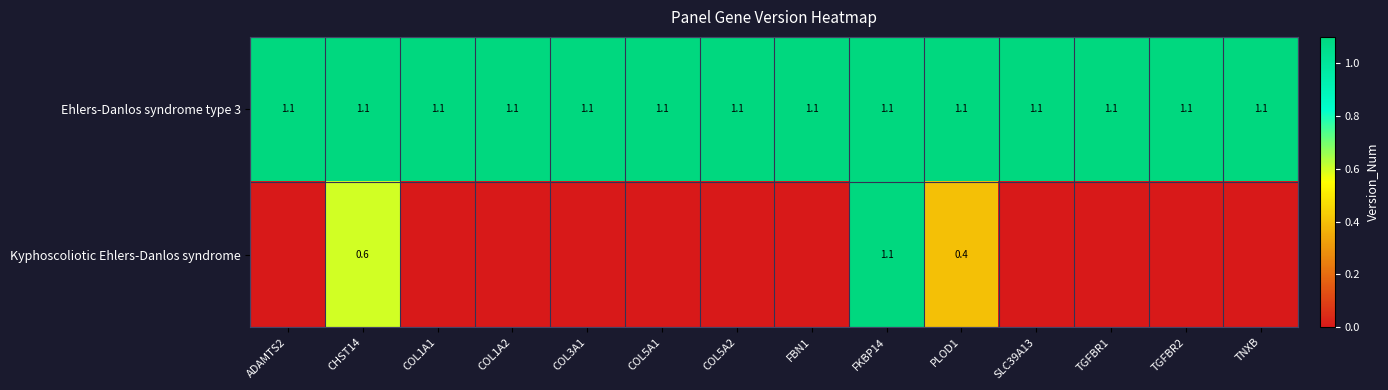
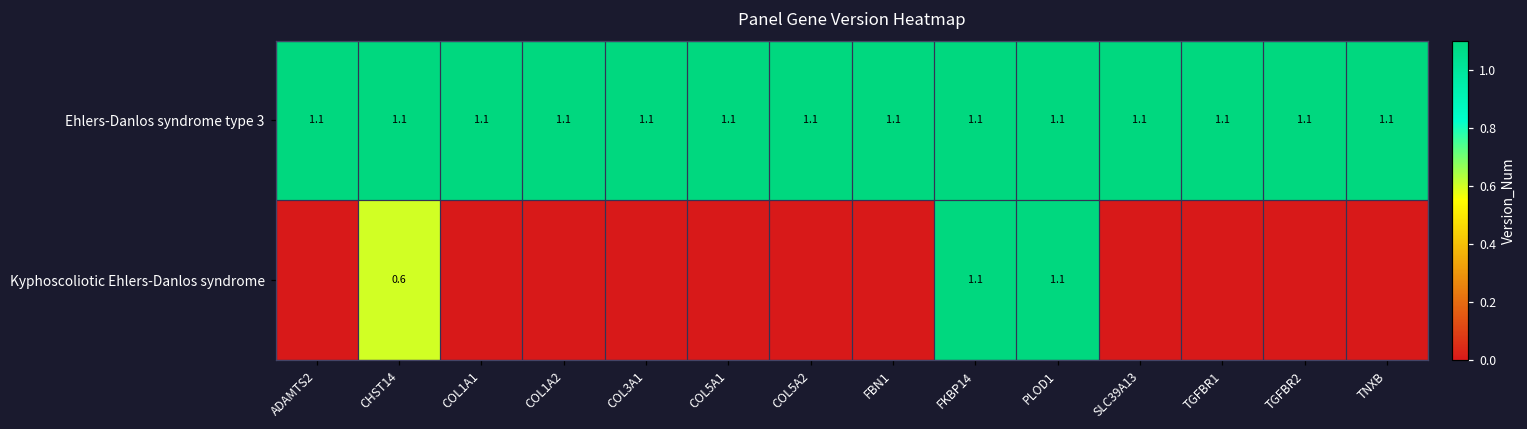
Kyphoscoliotic Ehlers-Danlos syndrome, PLOD1: 0.4 -> 1.1
